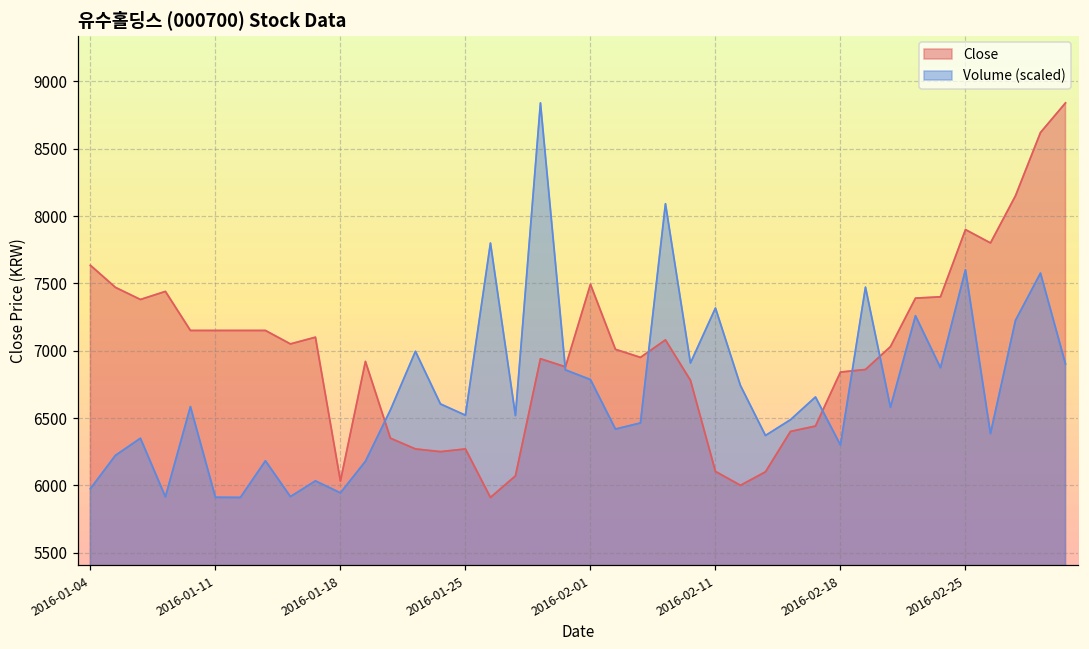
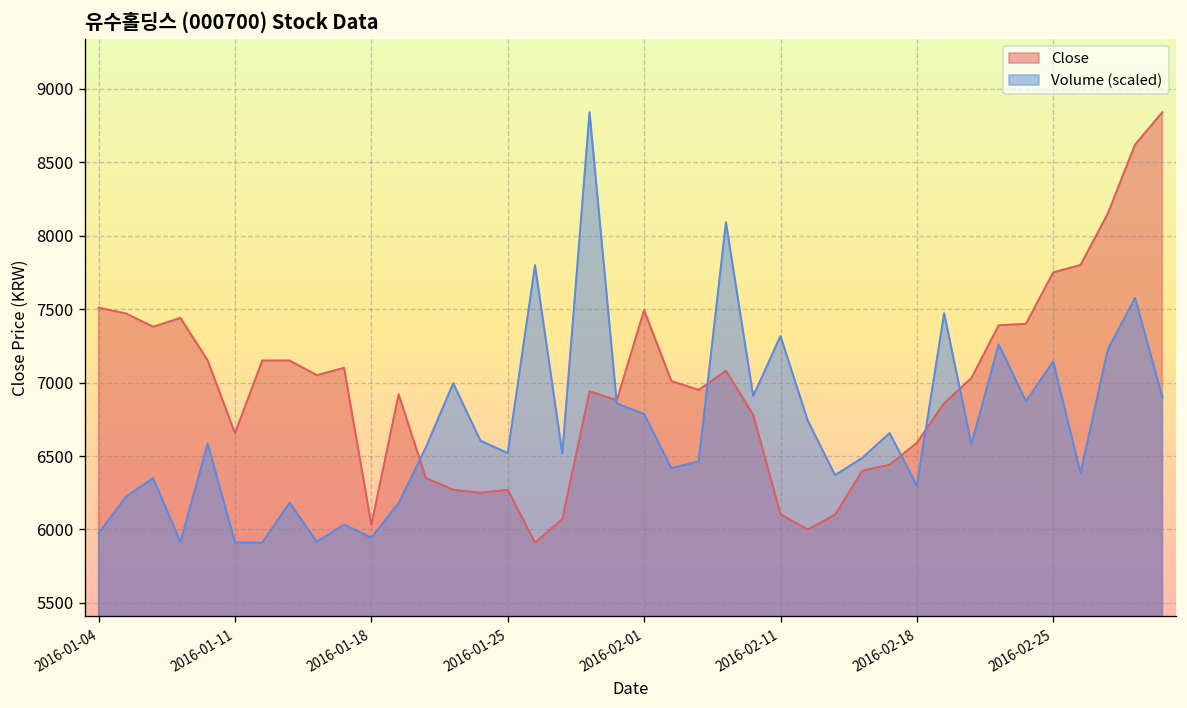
Close, 2016-01-04: 7630 -> 7510
Close, 2016-01-11: 7150 -> 6660
Close, 2016-02-18: 6840 -> 6590
Close, 2016-02-25: 7900 -> 7750
Volume (scaled), 2016-02-25: 7600 -> 7140
